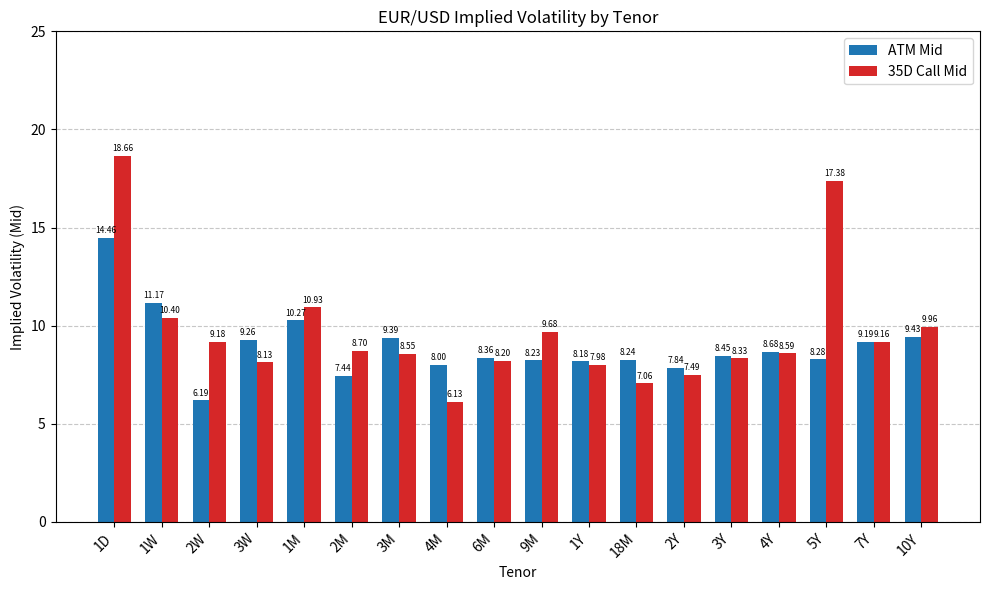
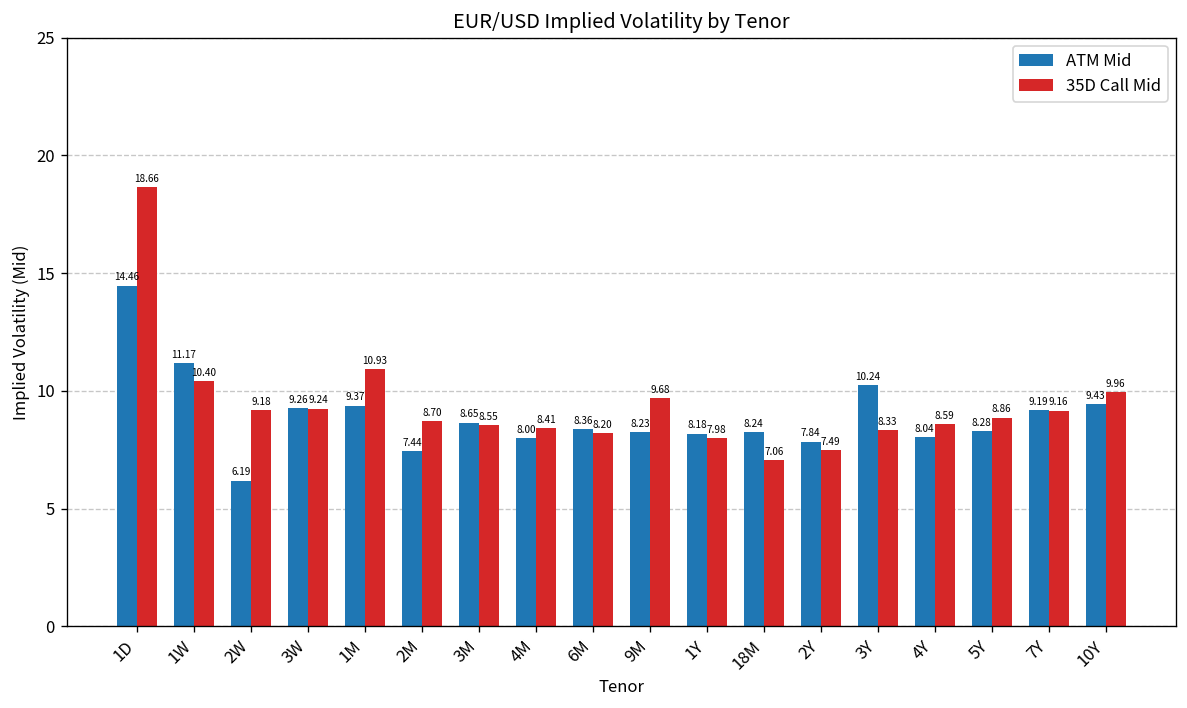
35D Call Mid, 3W: 8.13 -> 9.24
ATM Mid, 1M: 10.27 -> 9.37
ATM Mid, 3M: 9.39 -> 8.65
35D Call Mid, 4M: 6.13 -> 8.41
ATM Mid, 3Y: 8.45 -> 10.24
ATM Mid, 4Y: 8.68 -> 8.04
35D Call Mid, 5Y: 17.38 -> 8.86
